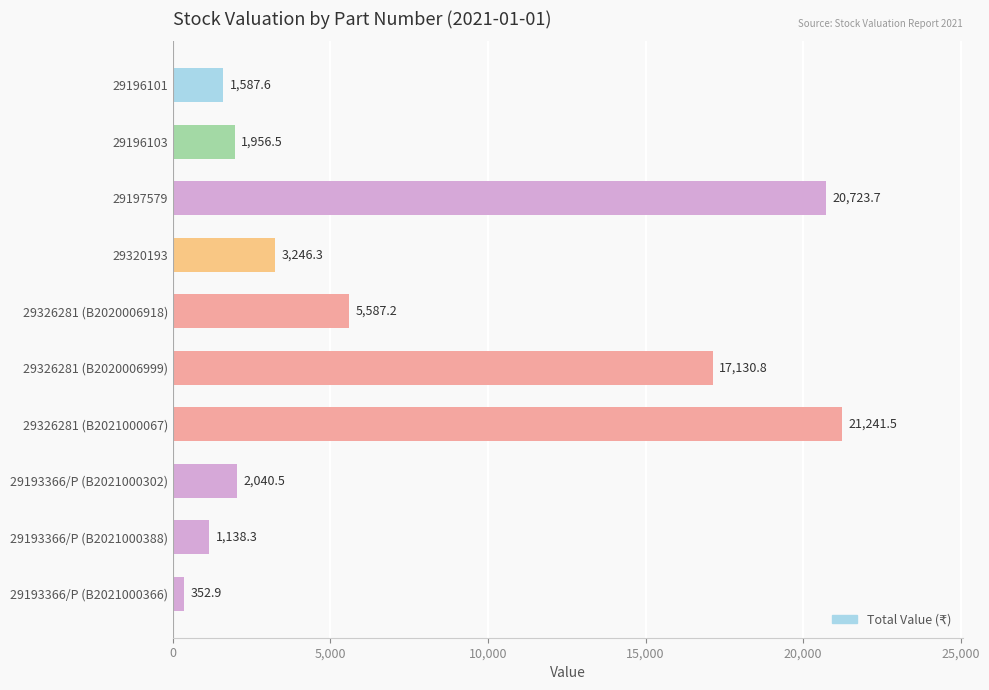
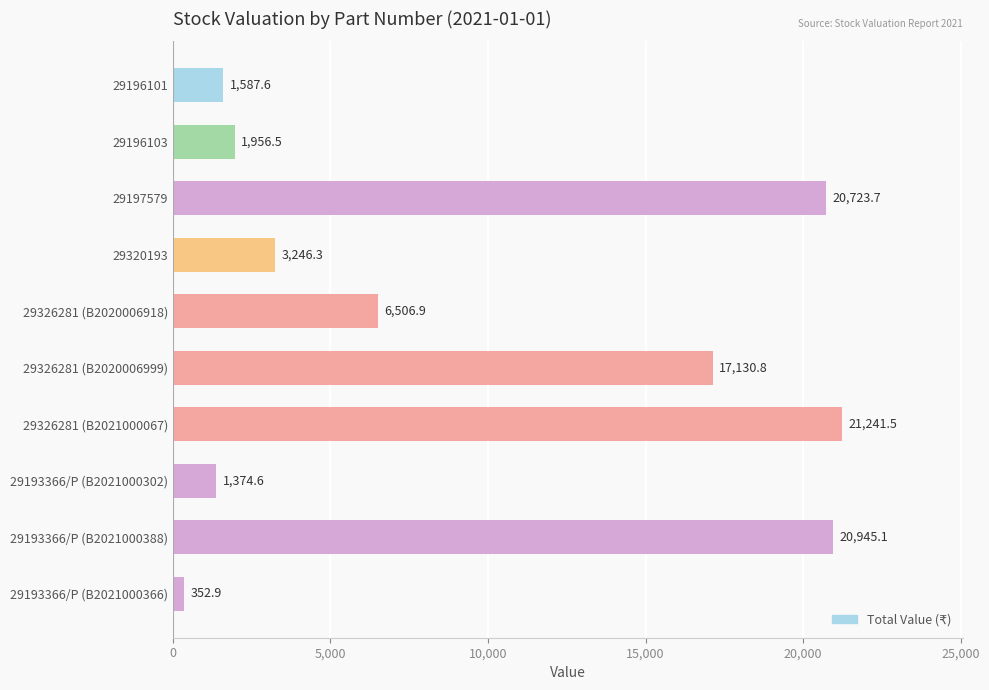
29326281 (B2020006918): 5,587.2 -> 6,506.9
29193366/P (B2021000302): 2,040.5 -> 1,374.6
29193366/P (B2021000388): 1,138.3 -> 20,945.1
